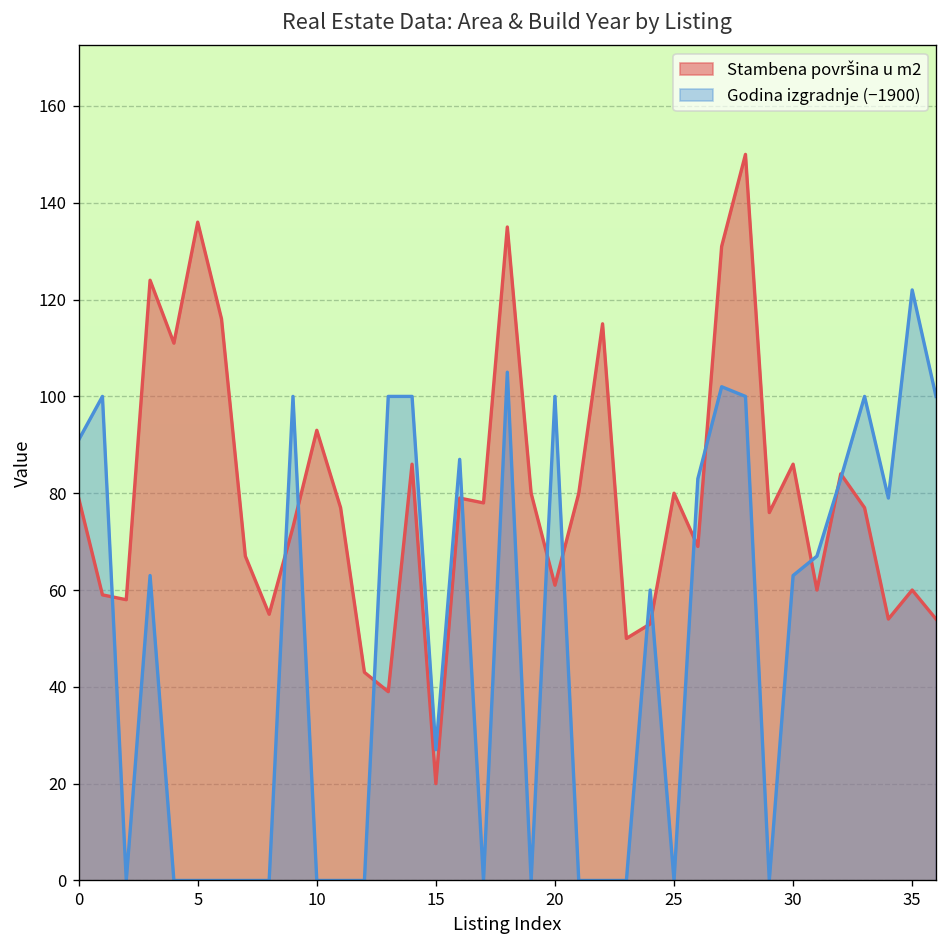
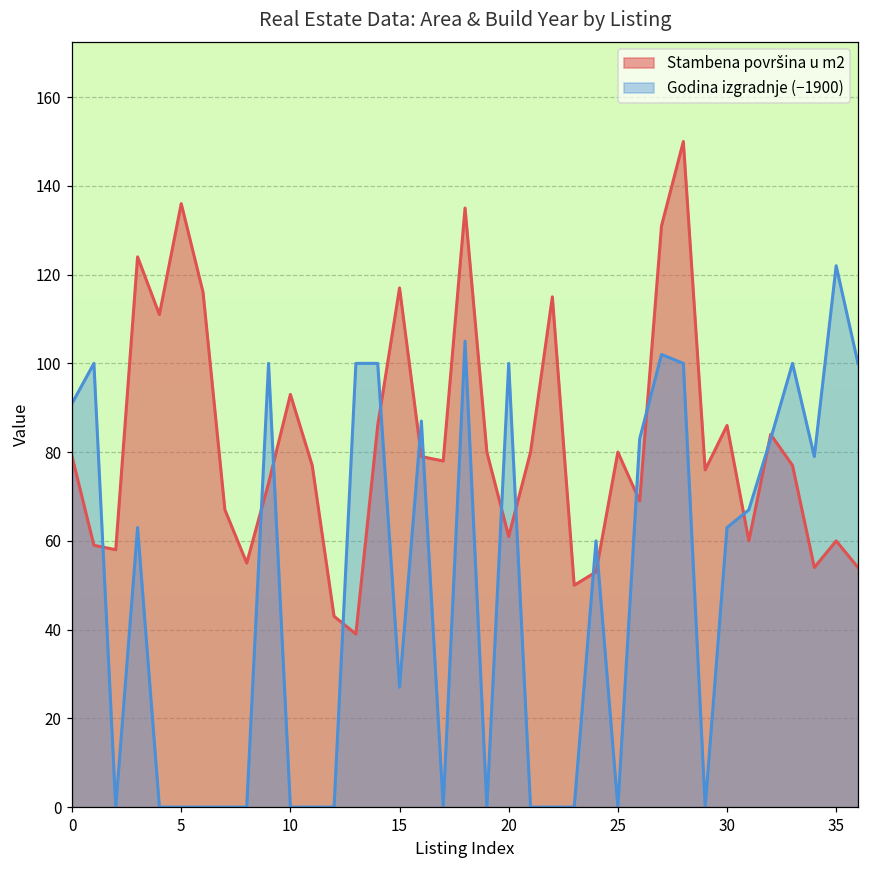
Stambena površina u m2, 15: 20 -> 117
